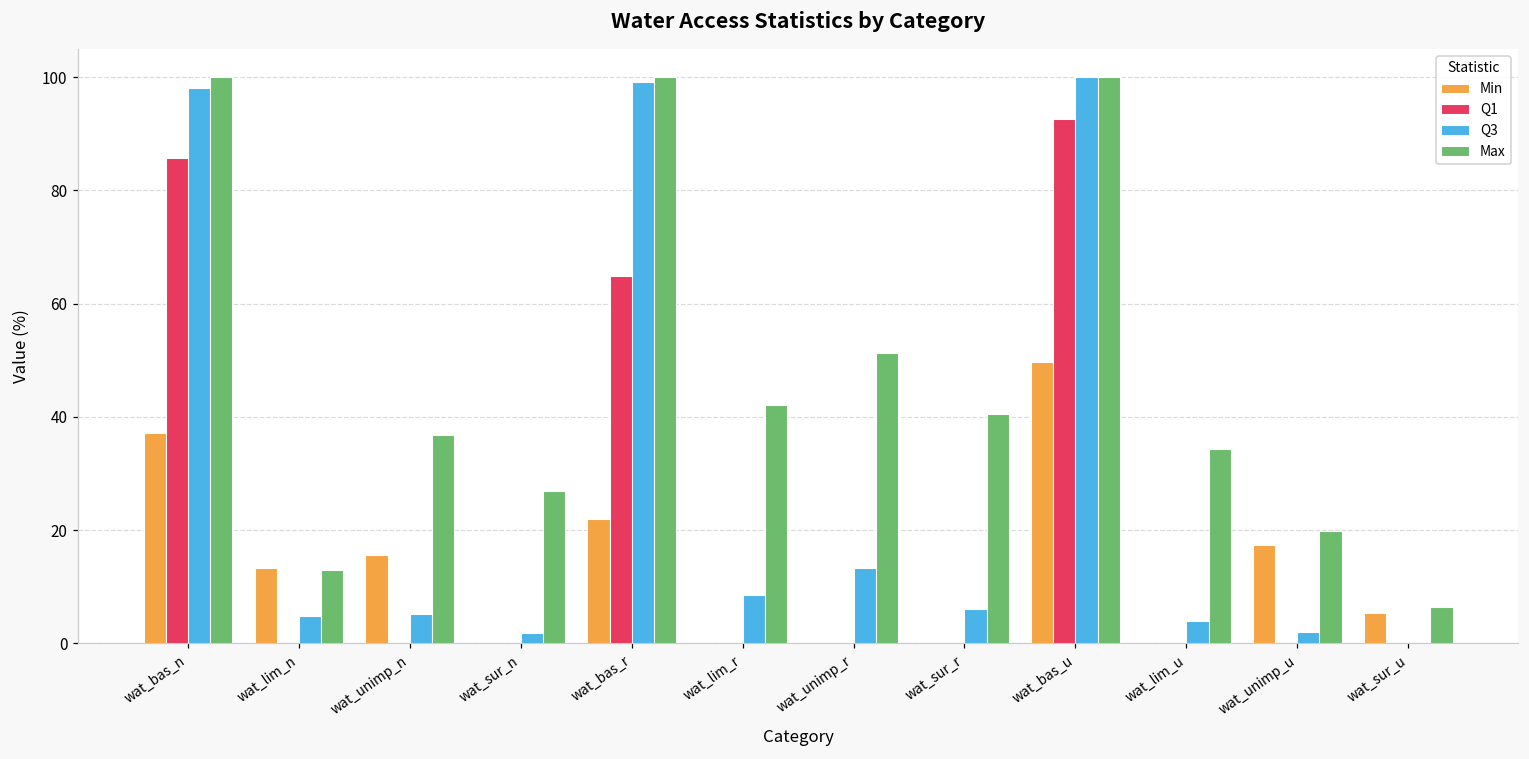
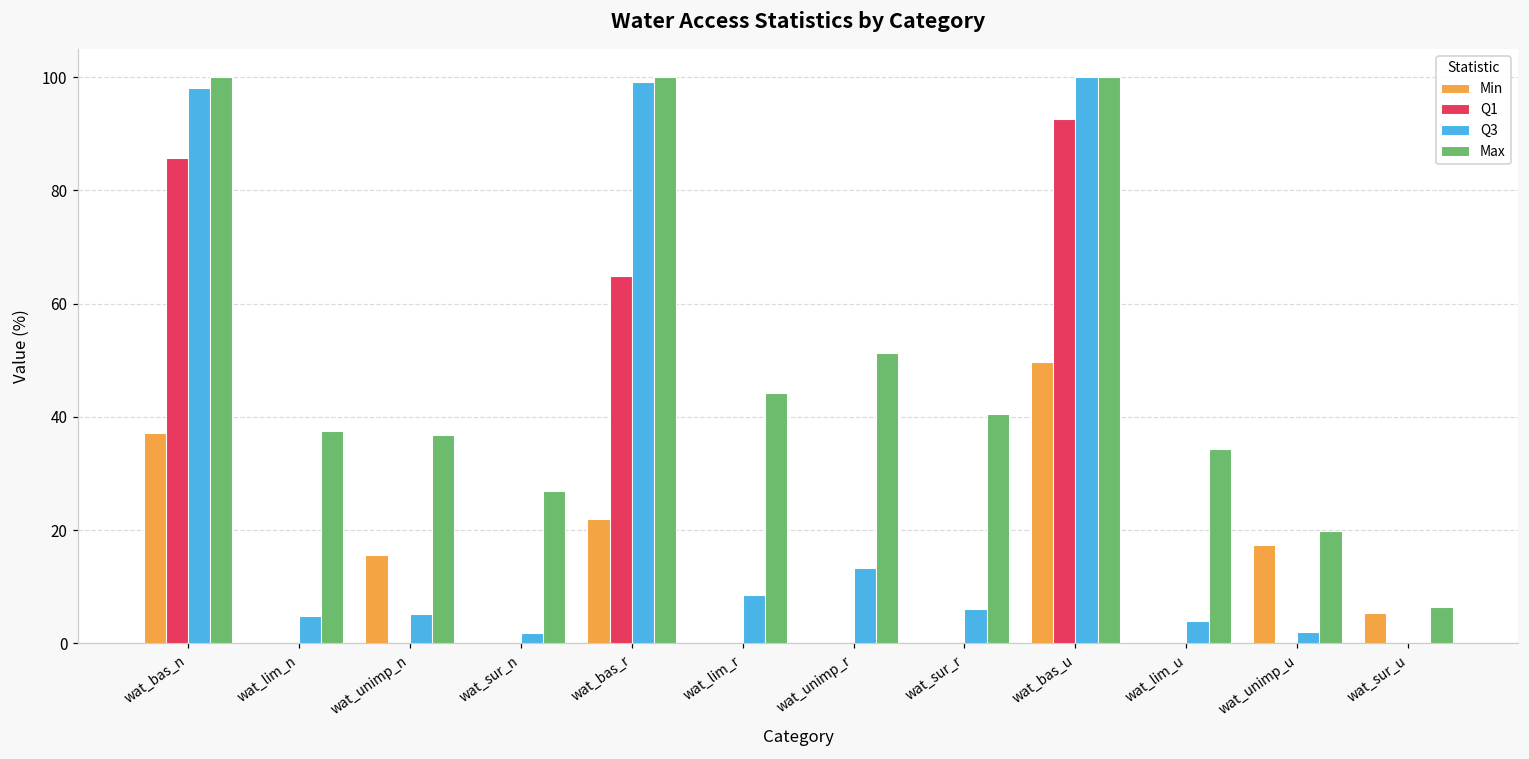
Min, wat_lim_n: 13 -> 0
Max, wat_lim_n: 13 -> 37
Max, wat_lim_r: 42 -> 44
